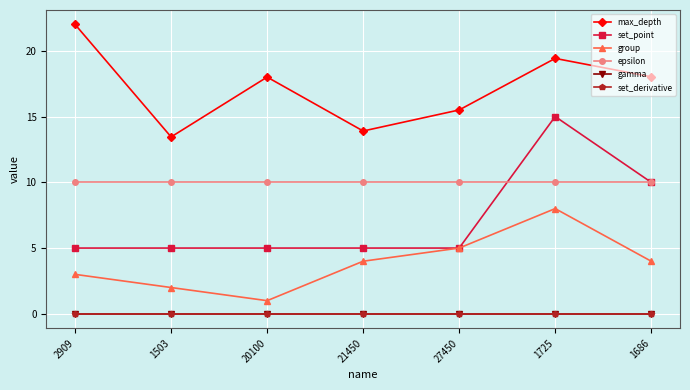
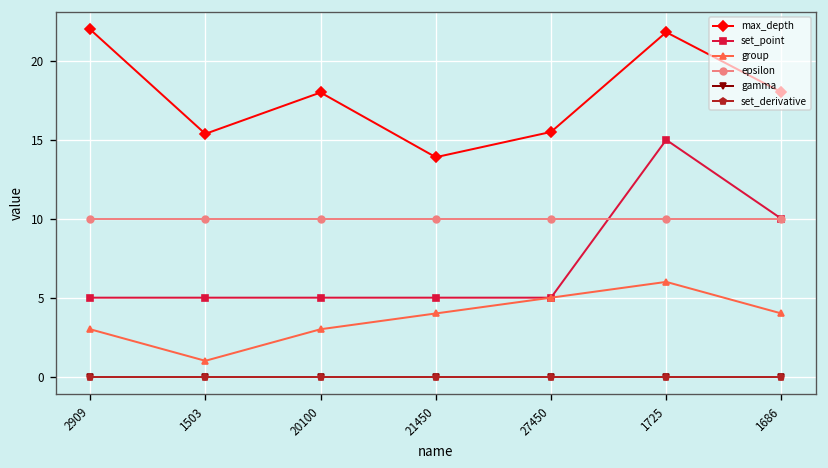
max_depth, 1503: 13.5 -> 15.4
group, 1503: 2 -> 1
group, 20100: 1 -> 3
max_depth, 1725: 19.4 -> 21.8
group, 1725: 8 -> 6
